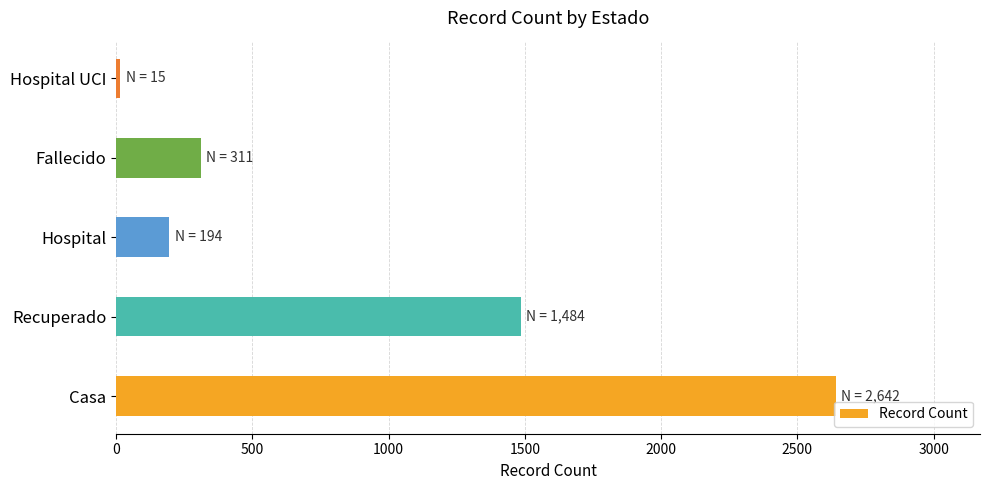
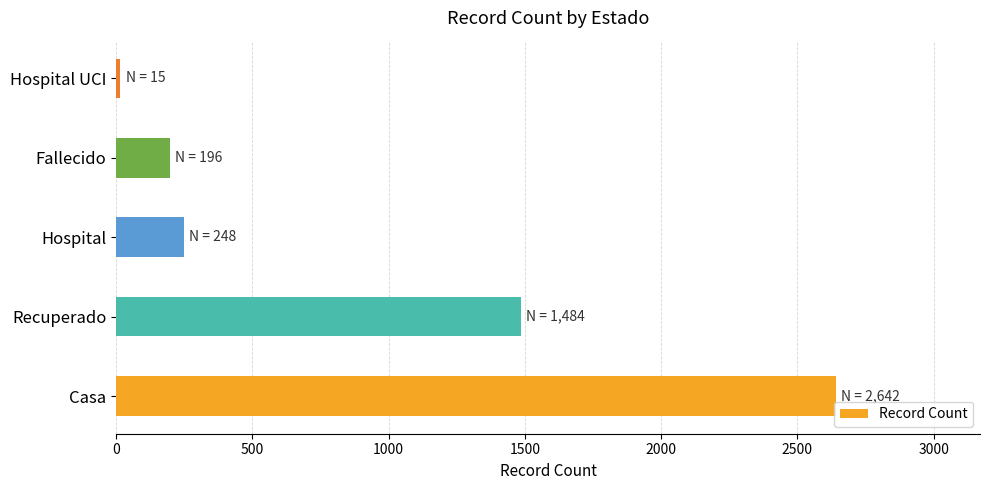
Fallecido: 311 -> 196
Hospital: 194 -> 248
